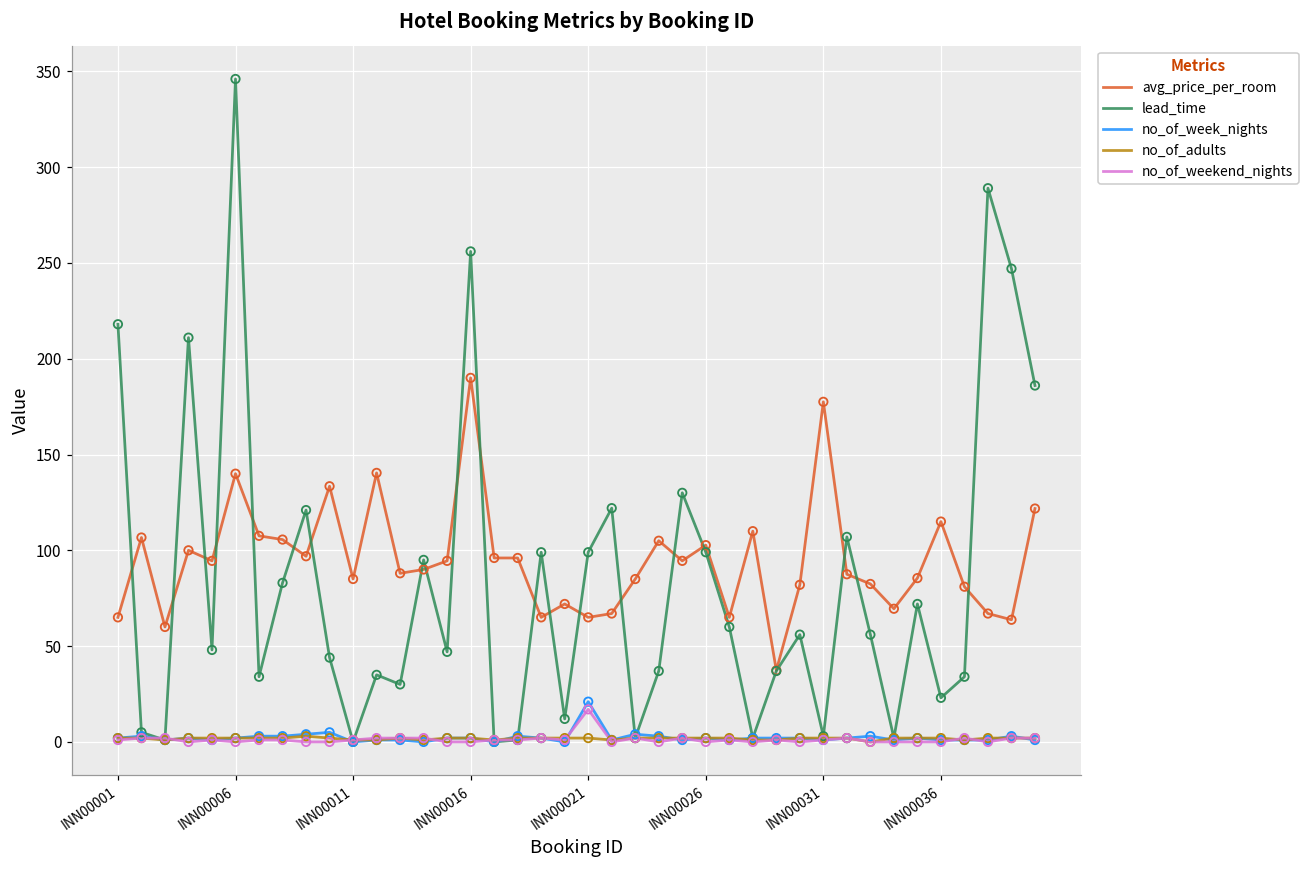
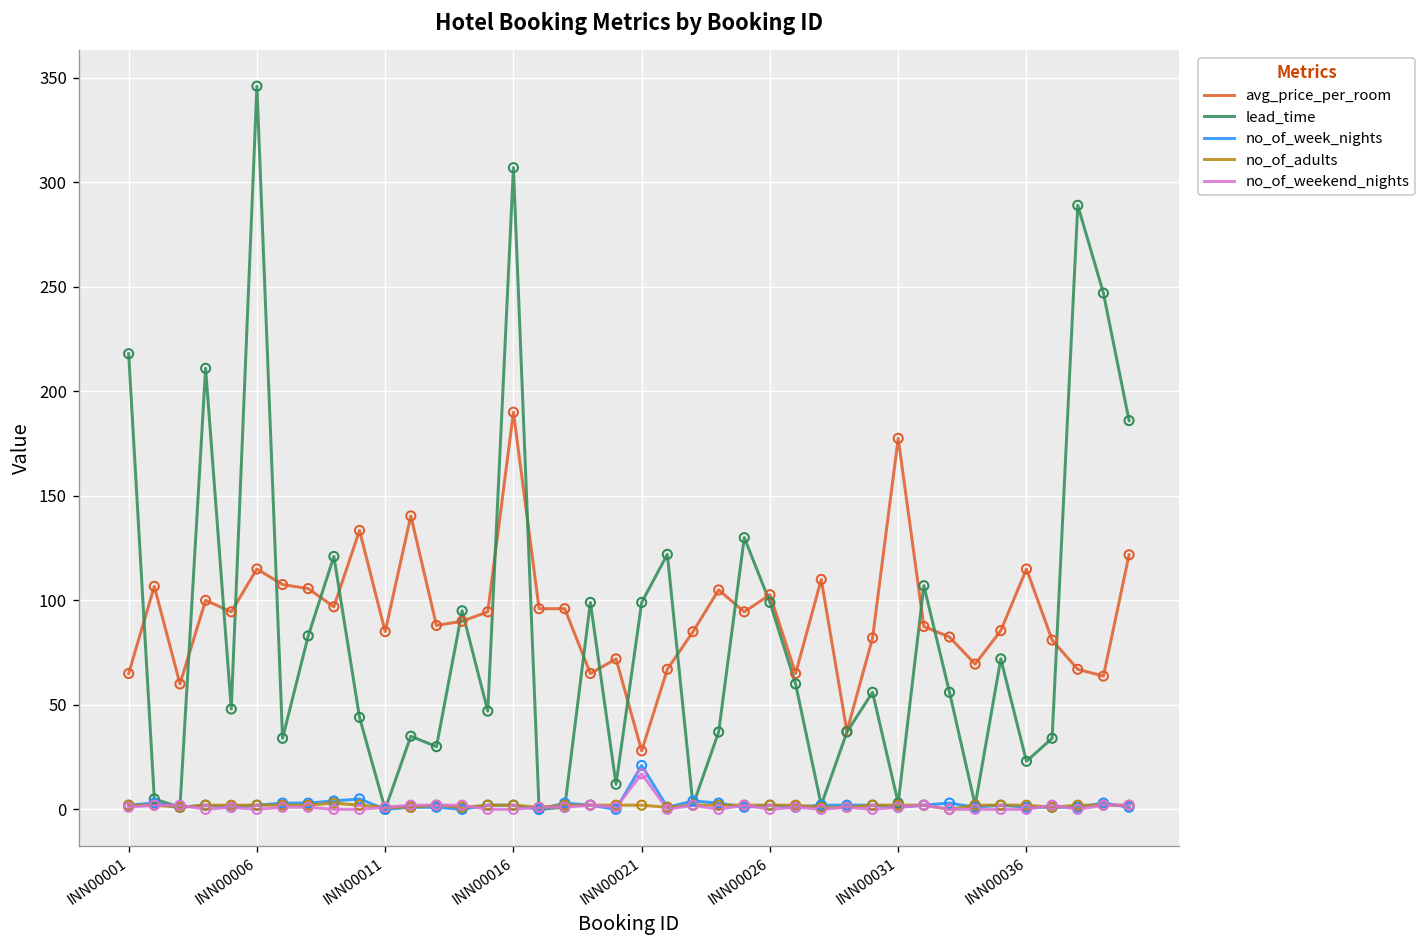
avg_price_per_room, INN00006: 140 -> 115
lead_time, INN00016: 256 -> 307
avg_price_per_room, INN00021: 65 -> 28
